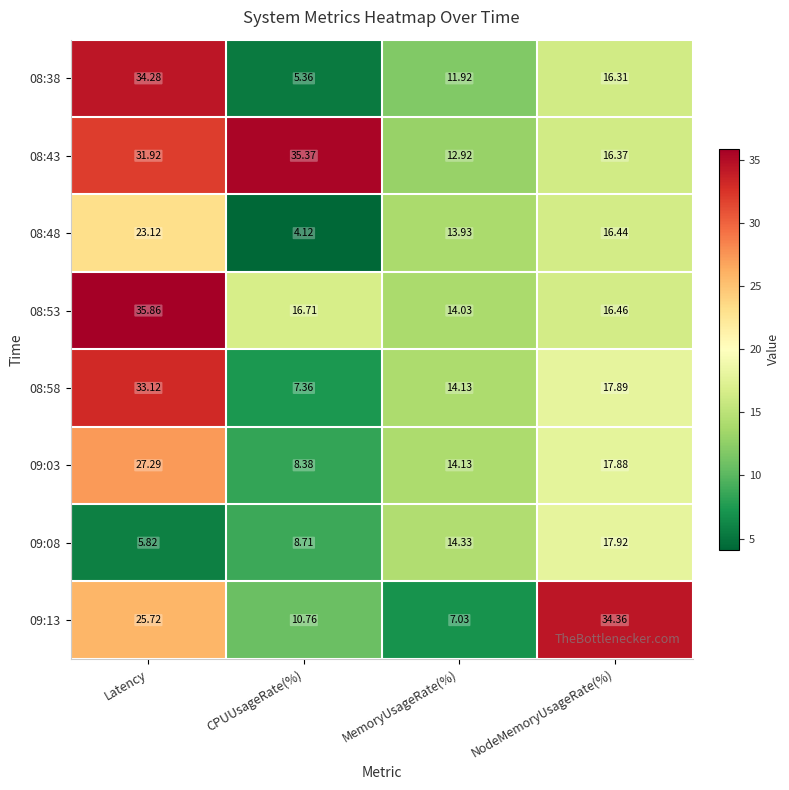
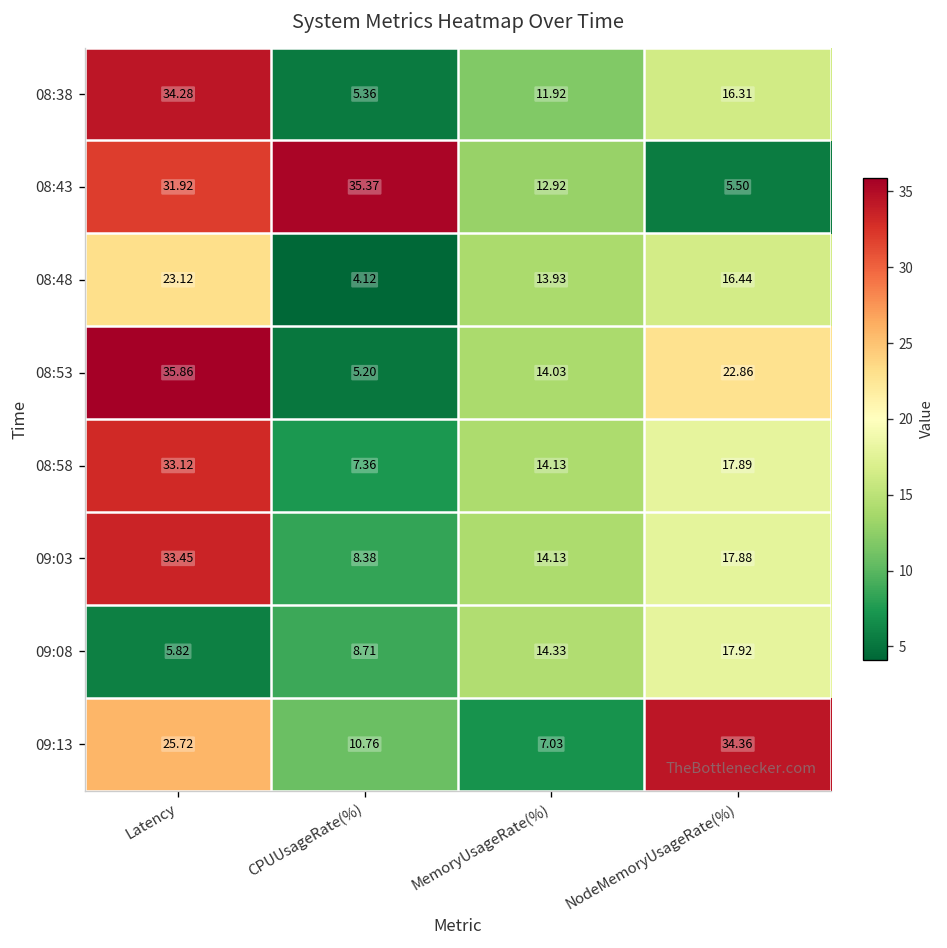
08:43, NodeMemoryUsageRate(%): 16.37 -> 5.50
08:53, CPUUsageRate(%): 16.71 -> 5.20
08:53, NodeMemoryUsageRate(%): 16.46 -> 22.86
09:03, Latency: 27.29 -> 33.45
